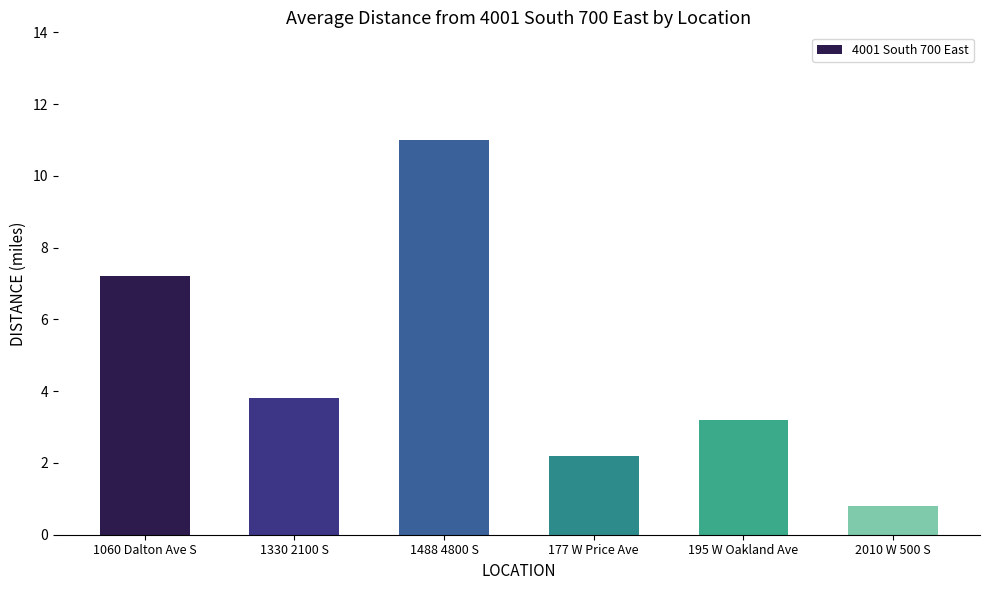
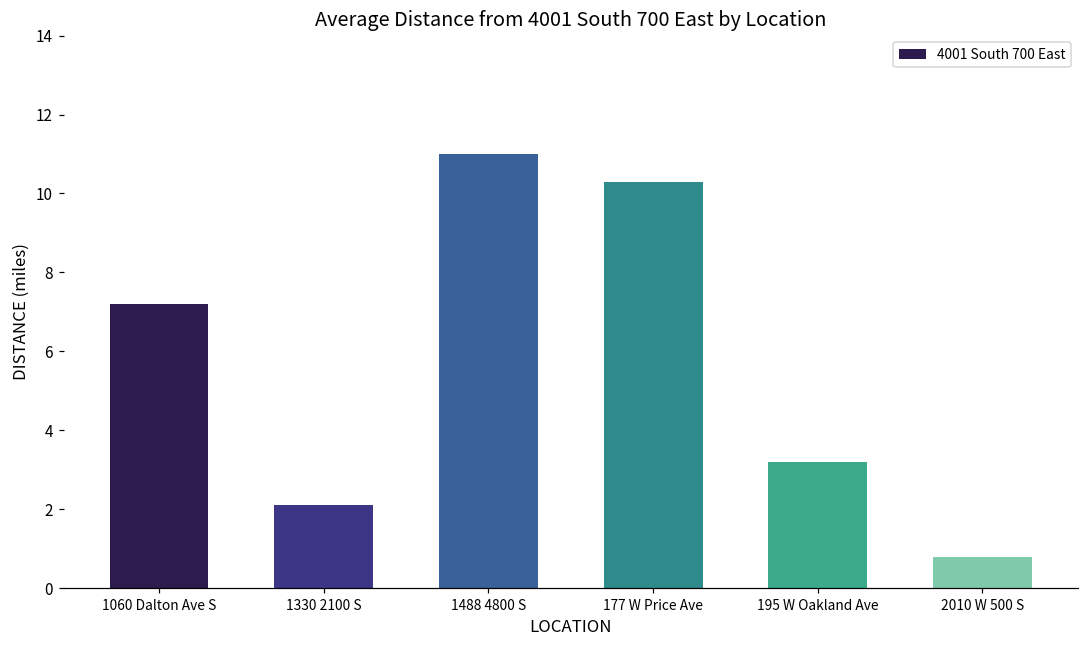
1330 2100 S: 3.8 -> 2.1
177 W Price Ave: 2.2 -> 10.3
